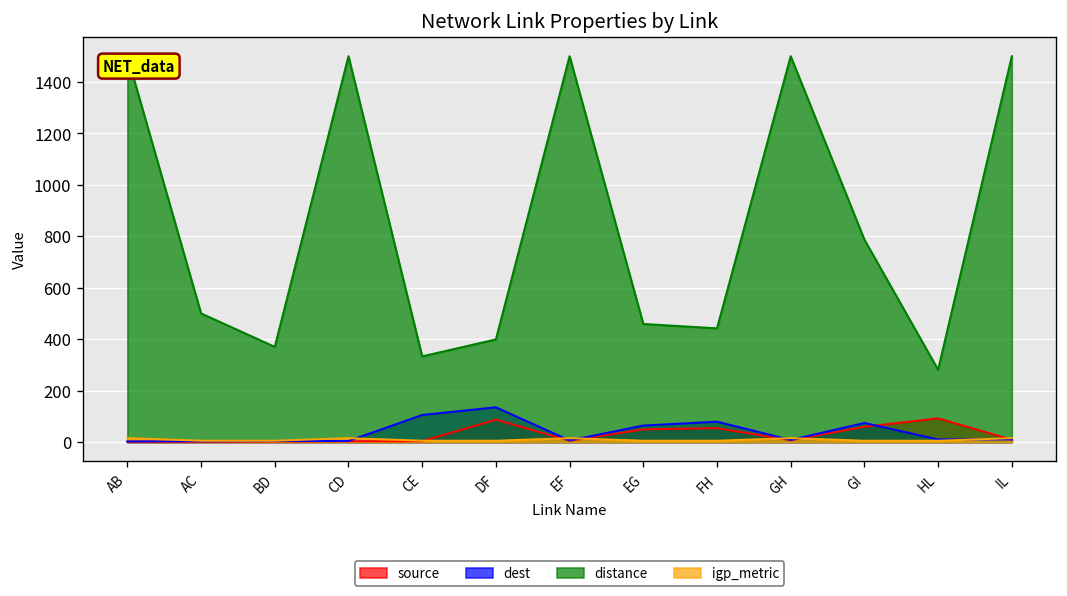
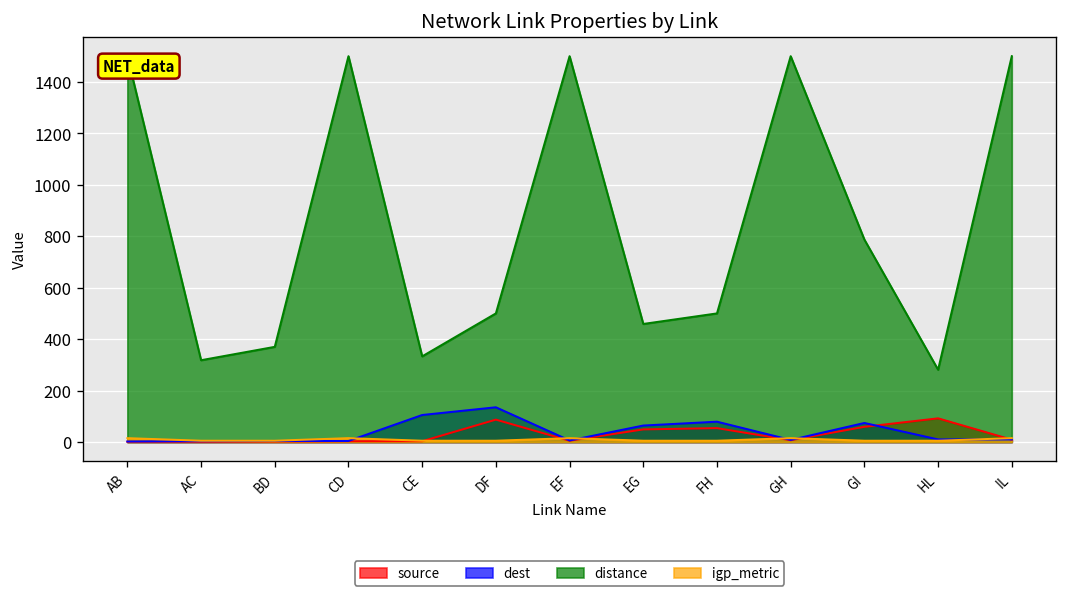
distance, AC: 500 -> 320
distance, DF: 400 -> 500
distance, FH: 440 -> 500
